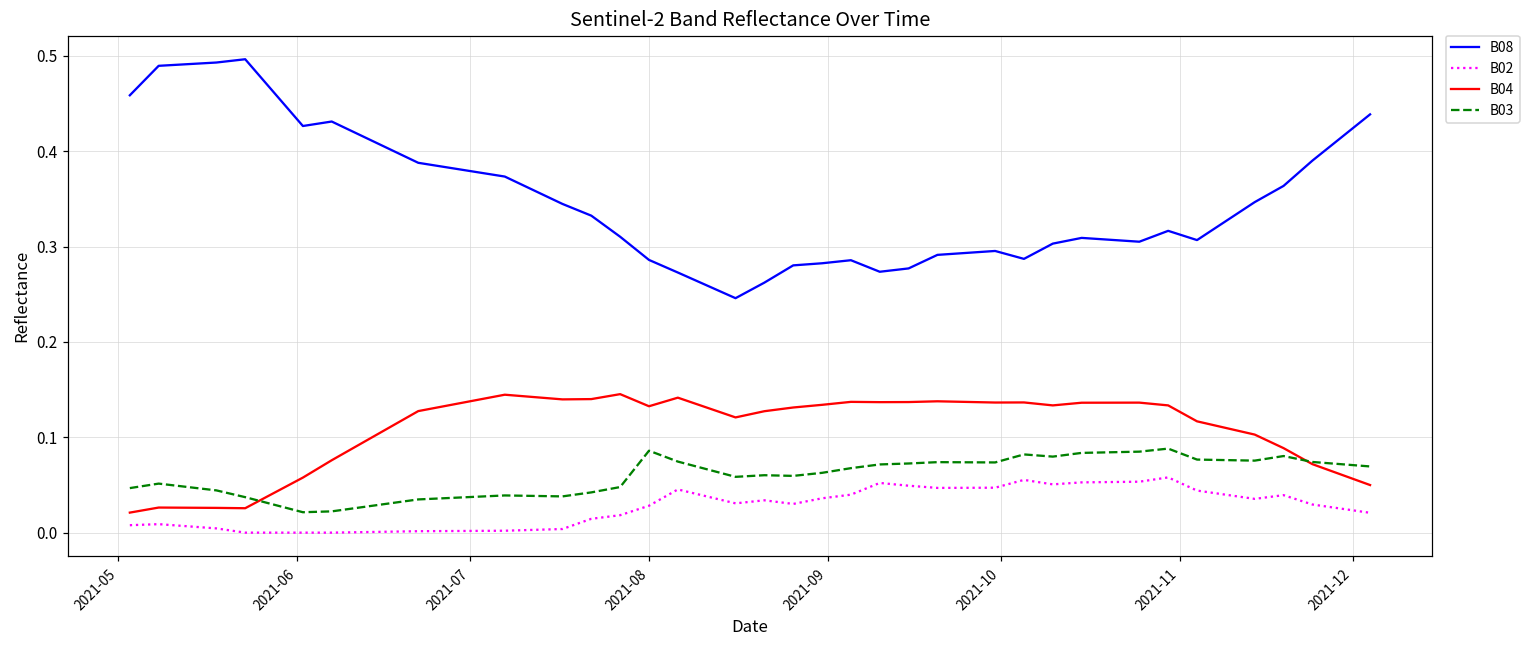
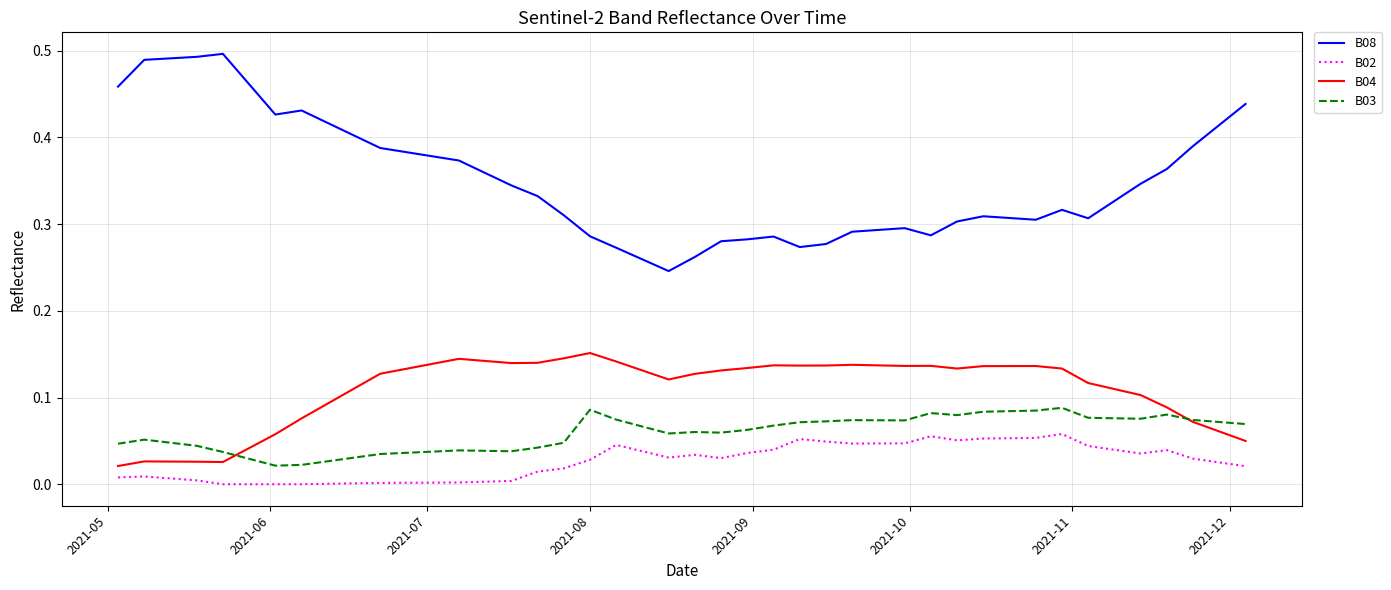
B04, 2021-08: 0.13 -> 0.15
